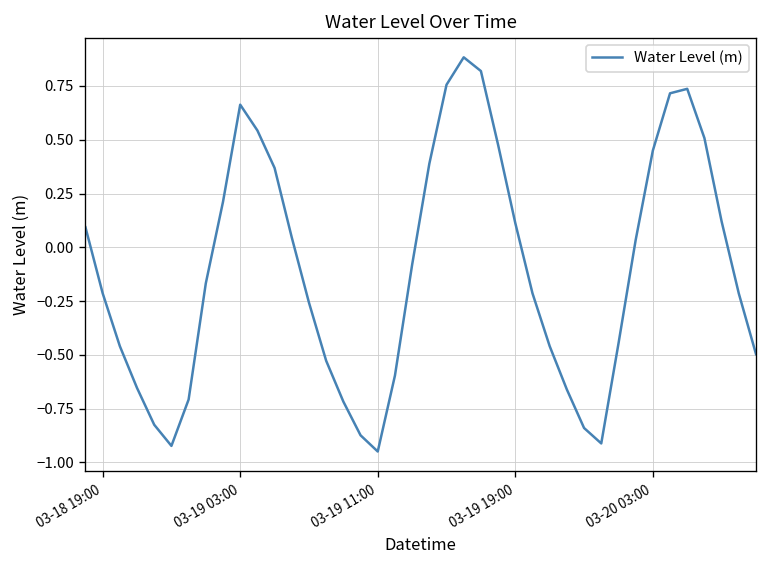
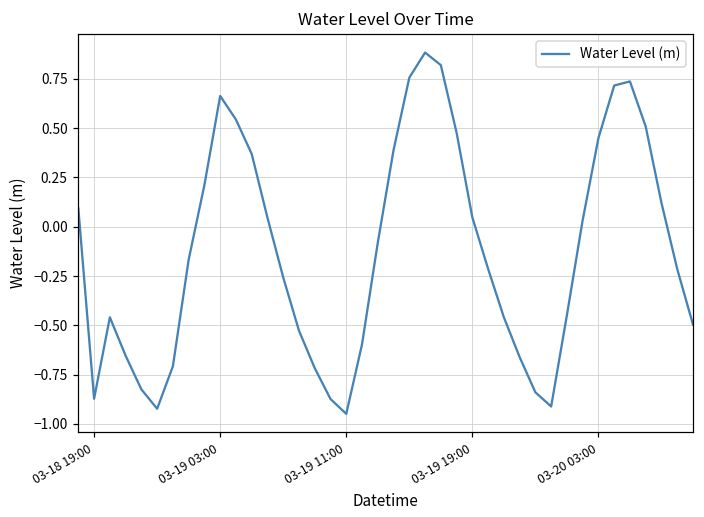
03-18 19:00: -0.21 -> -0.87
03-19 19:00: 0.11 -> 0.05
